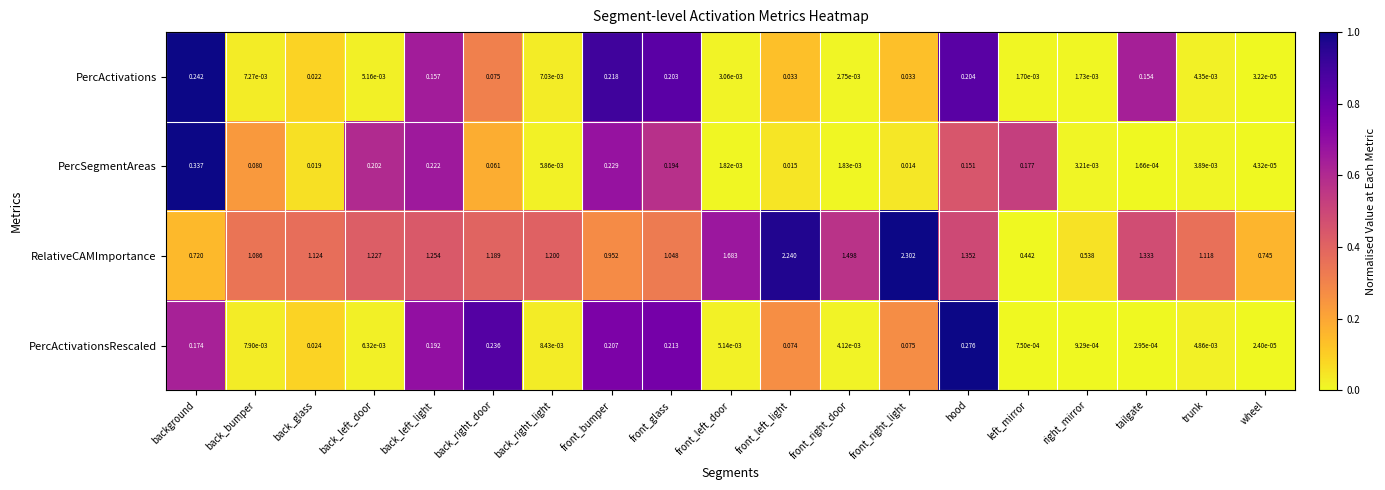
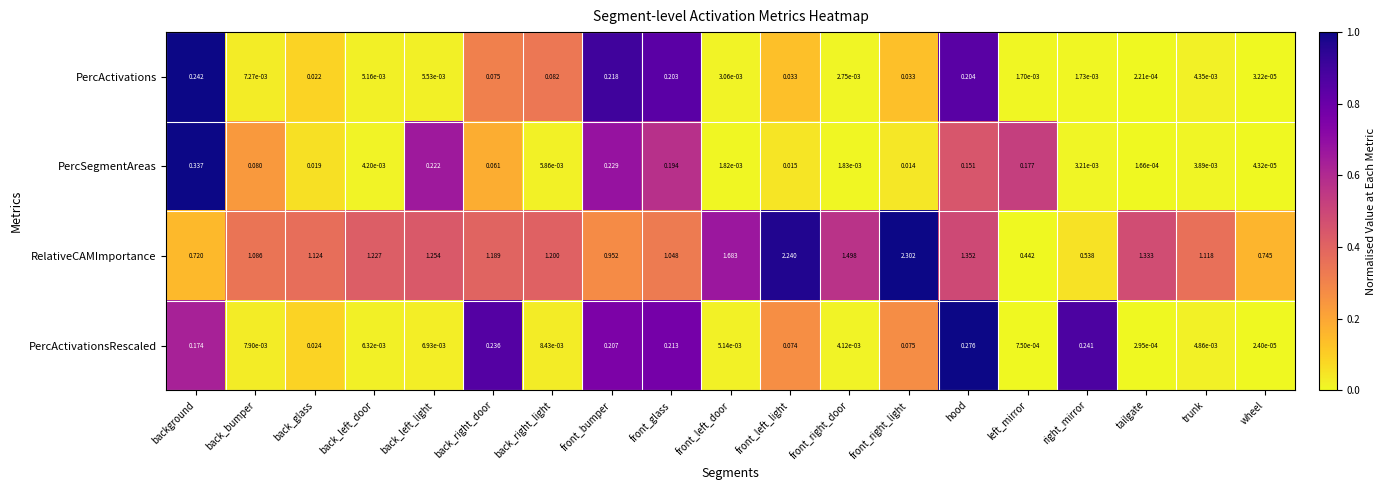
PercActivations, back_left_light: 0.157 -> 5.53e-03
PercActivations, back_right_light: 7.03e-03 -> 0.082
PercActivations, tailgate: 0.154 -> 2.21e-04
PercSegmentAreas, back_left_door: 0.202 -> 4.20e-03
PercActivationsRescaled, back_left_light: 0.192 -> 6.93e-03
PercActivationsRescaled, right_mirror: 9.29e-04 -> 0.241
